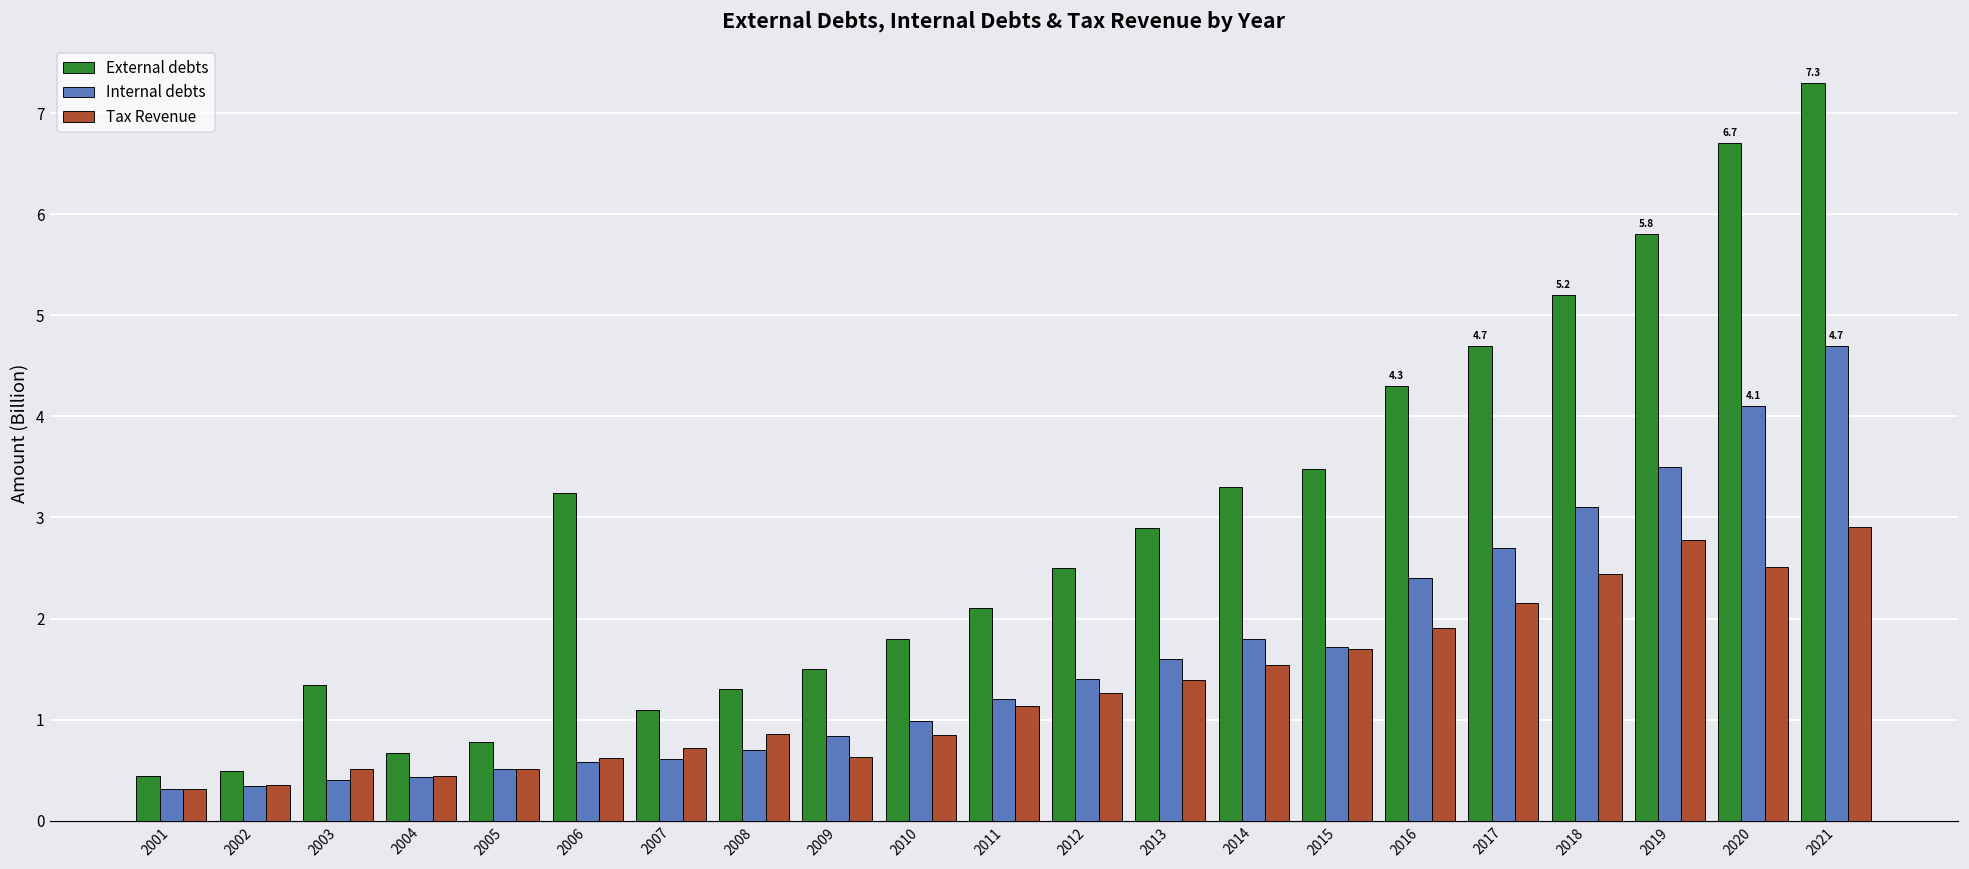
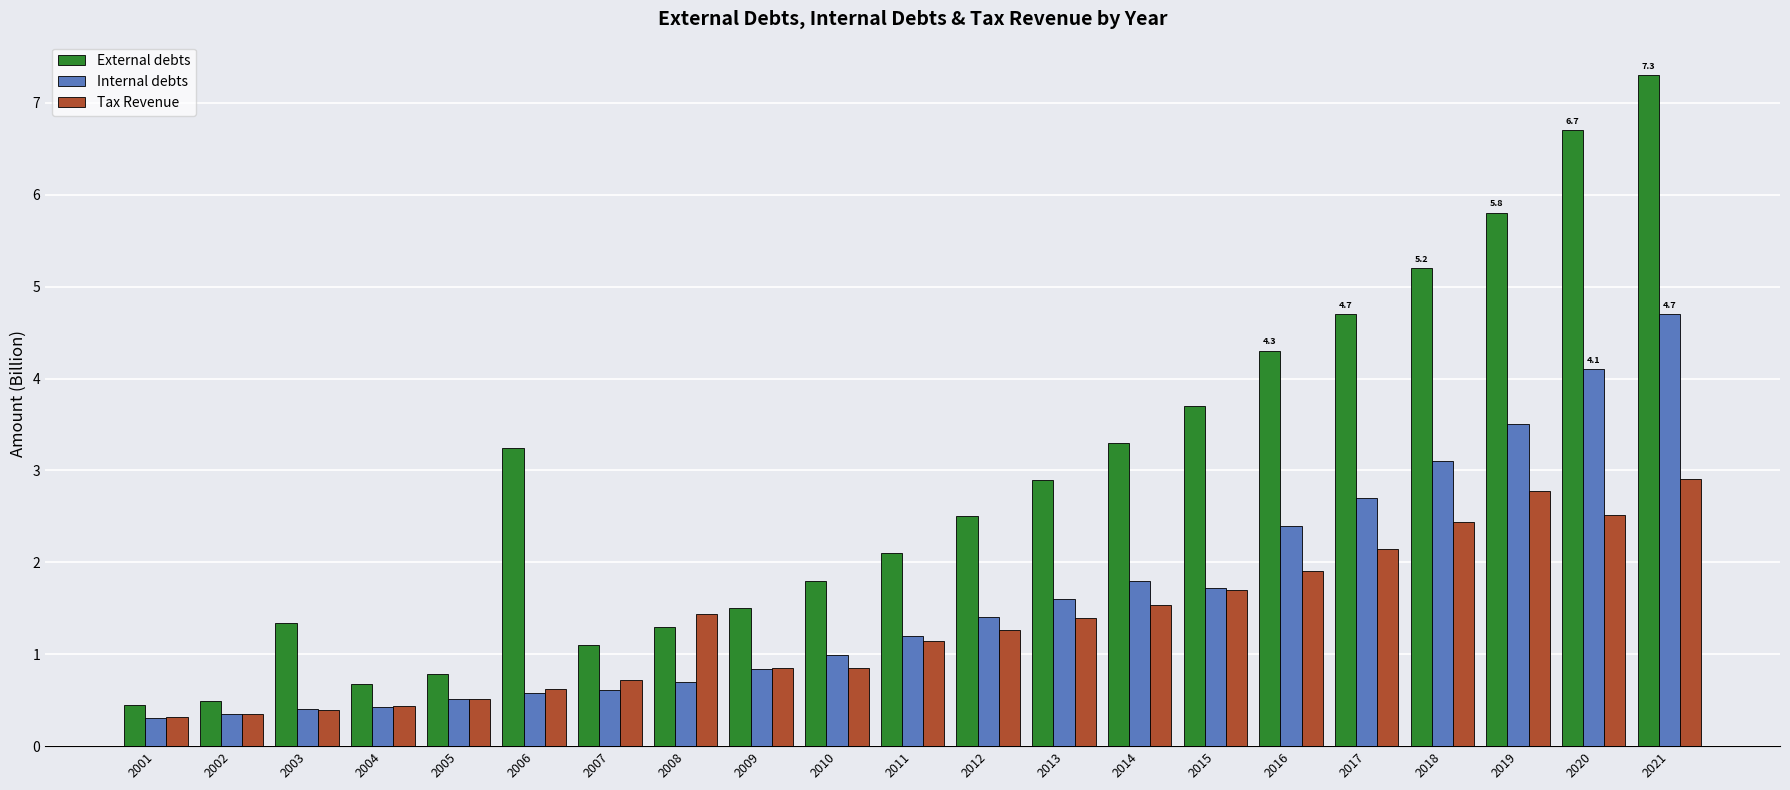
Tax Revenue, 2003: 0.5 -> 0.4
Tax Revenue, 2008: 0.9 -> 1.4
Tax Revenue, 2009: 0.6 -> 0.9
External debts, 2015: 3.5 -> 3.7
